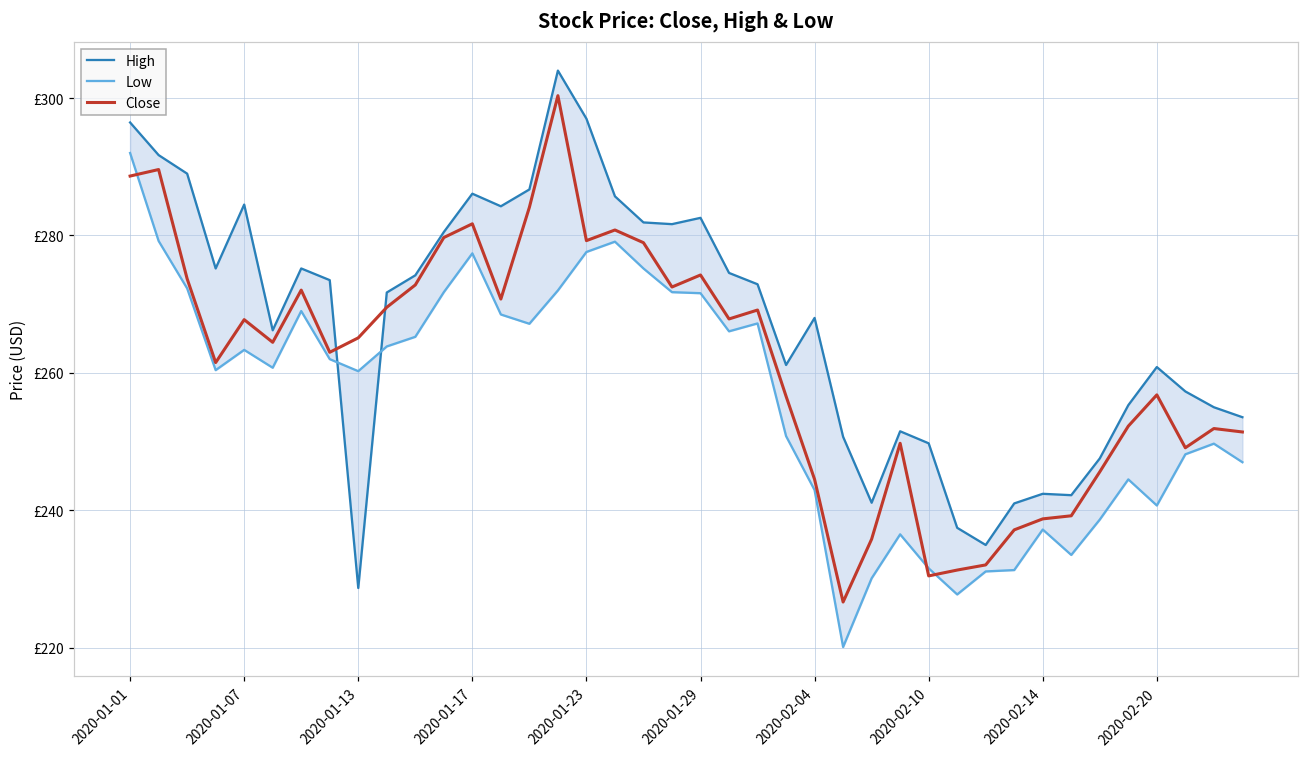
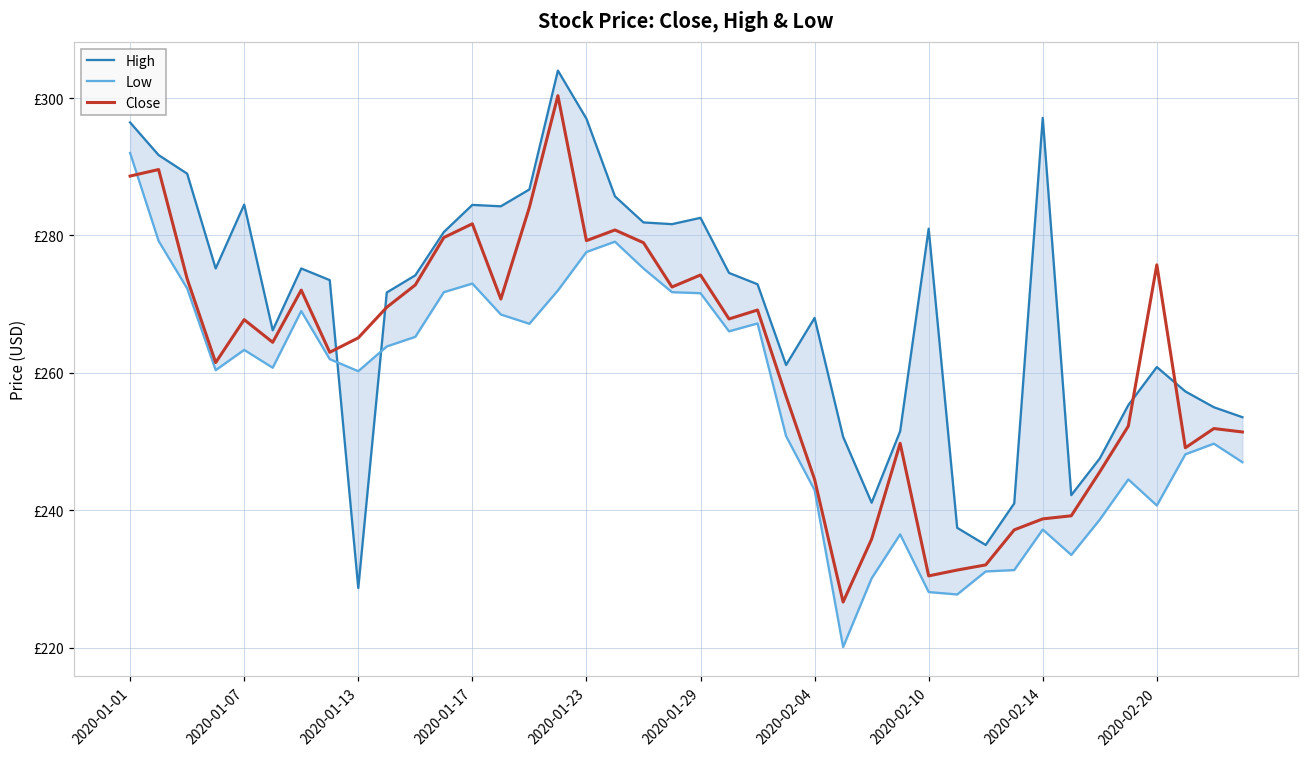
High, 2020-01-17: £286 -> £284
Low, 2020-01-17: £277 -> £273
High, 2020-02-10: £250 -> £281
Low, 2020-02-10: £232 -> £228
High, 2020-02-14: £242 -> £297
Close, 2020-02-20: £257 -> £276
